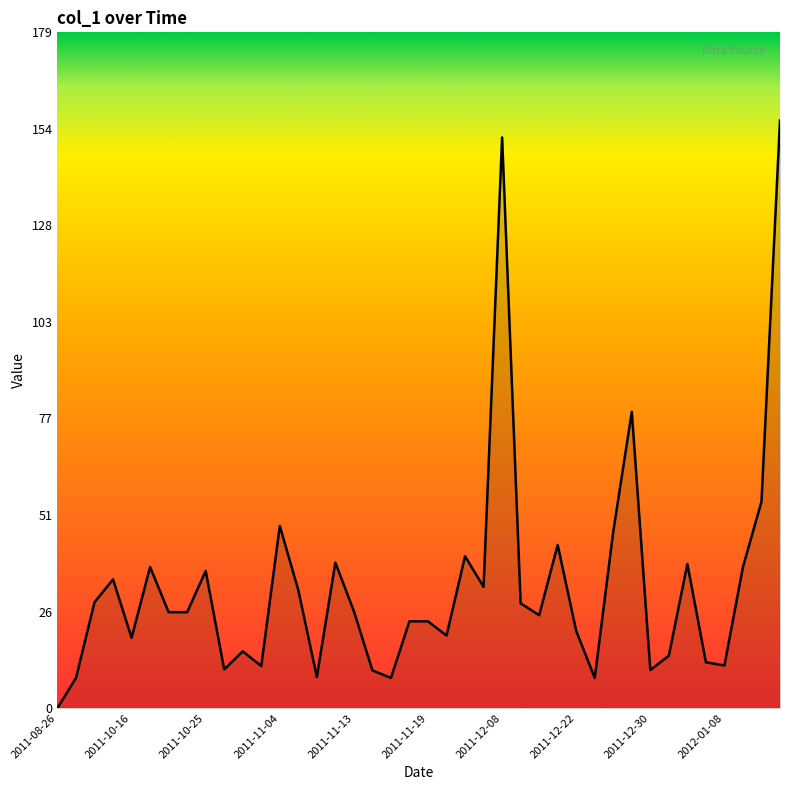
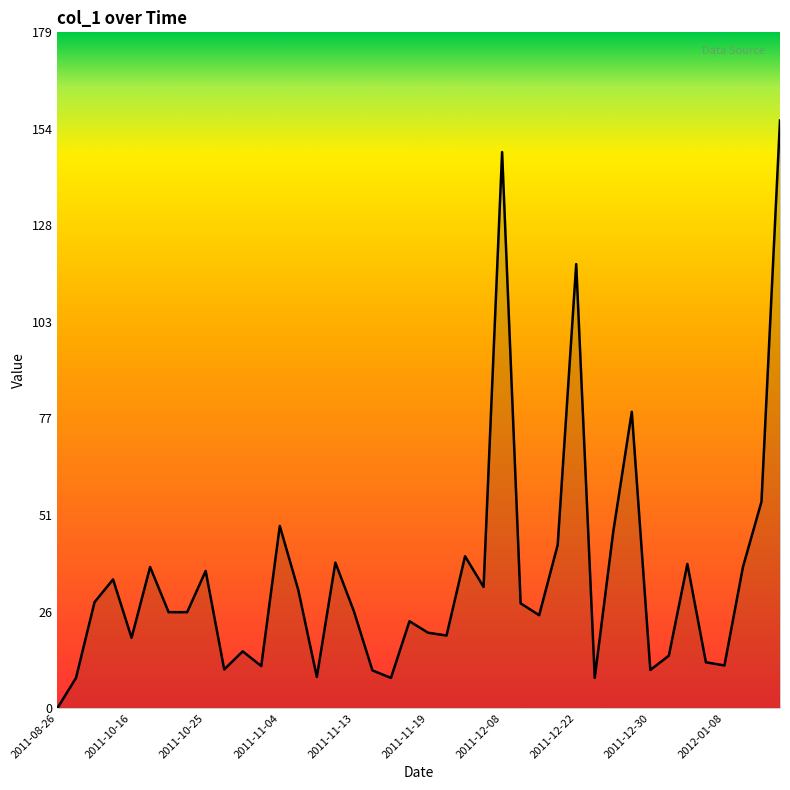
2011-11-19: 23 -> 20
2011-12-08: 152 -> 148
2011-12-22: 20 -> 118
